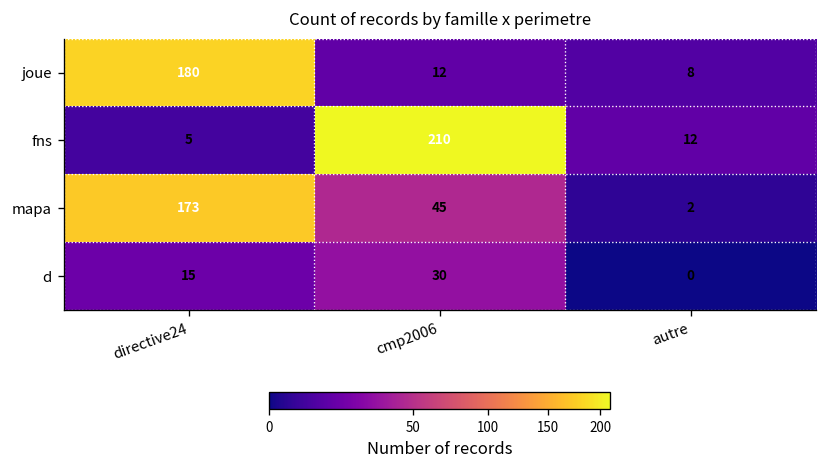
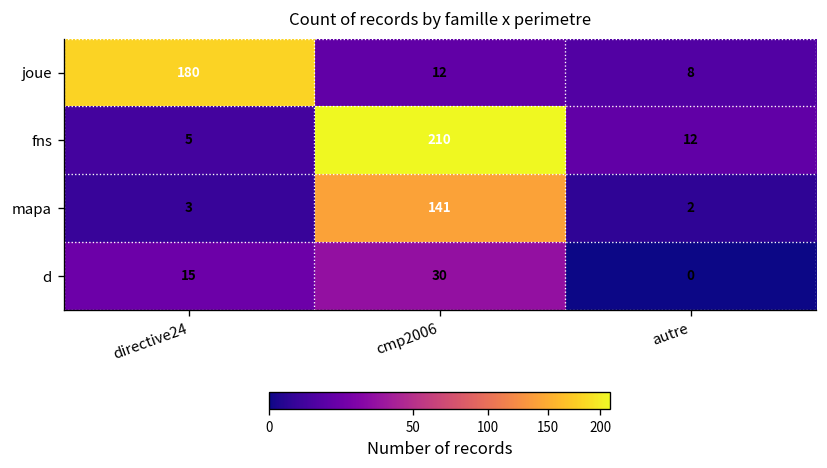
mapa, directive24: 173 -> 3
mapa, cmp2006: 45 -> 141
